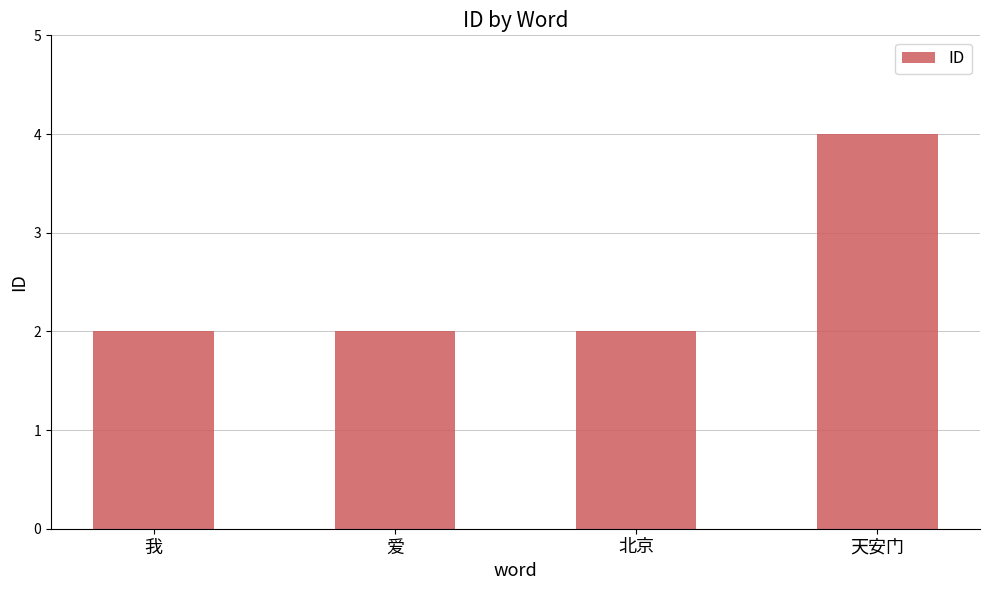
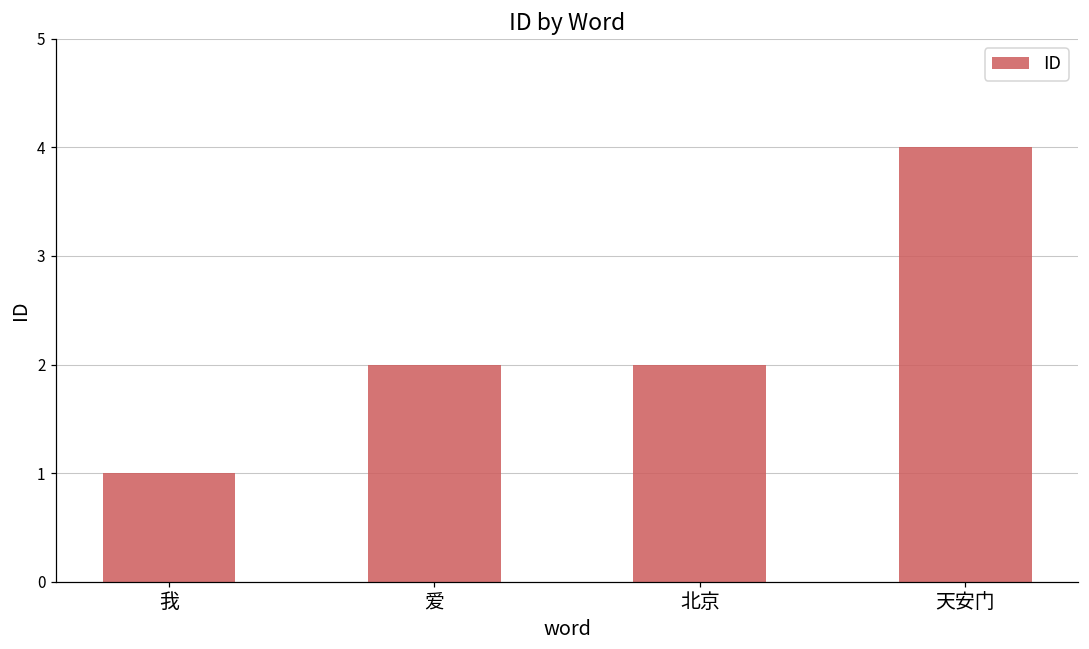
我: 2 -> 1
